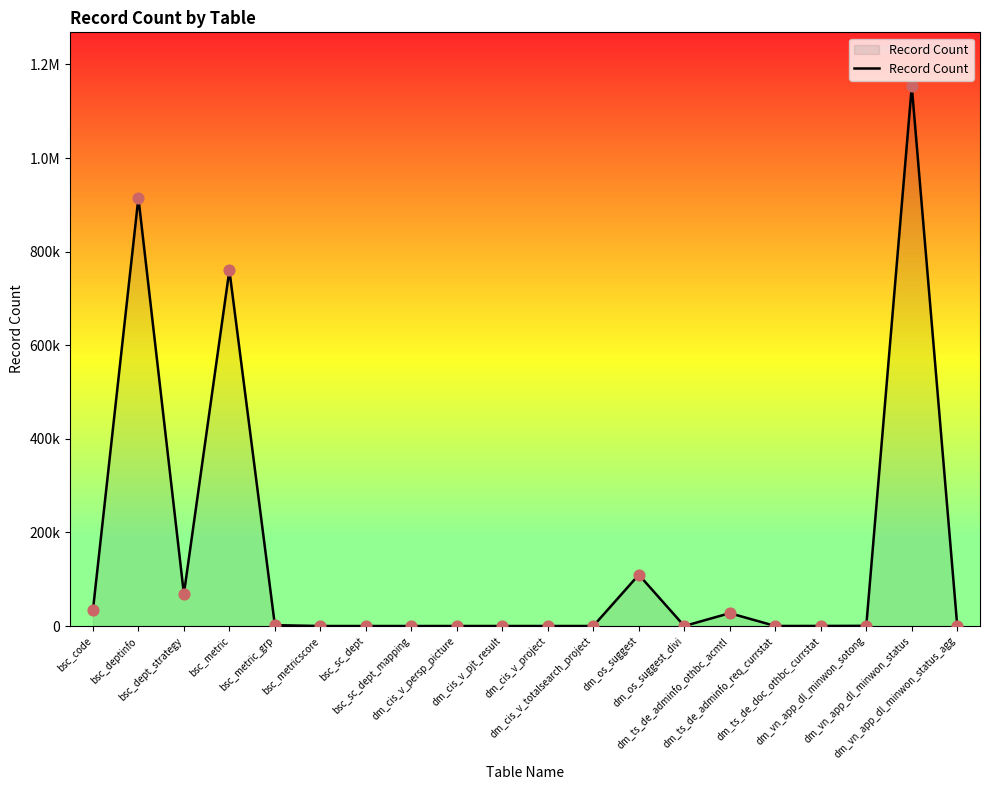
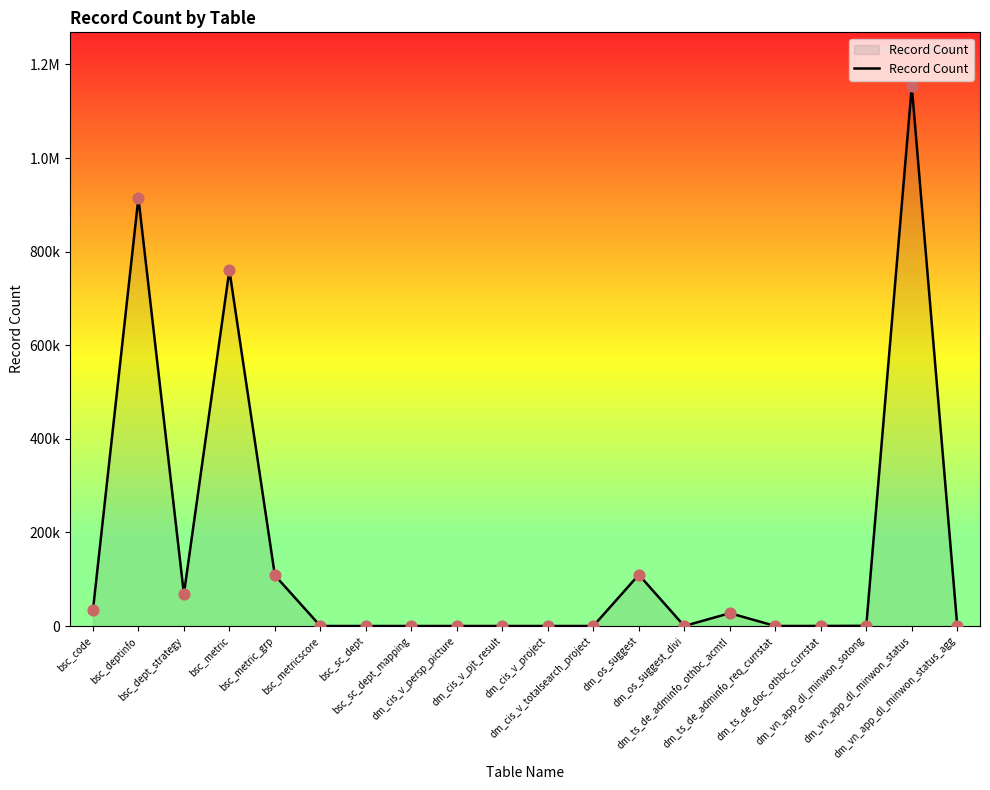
bsc_metric_grp: 0 -> 110000
